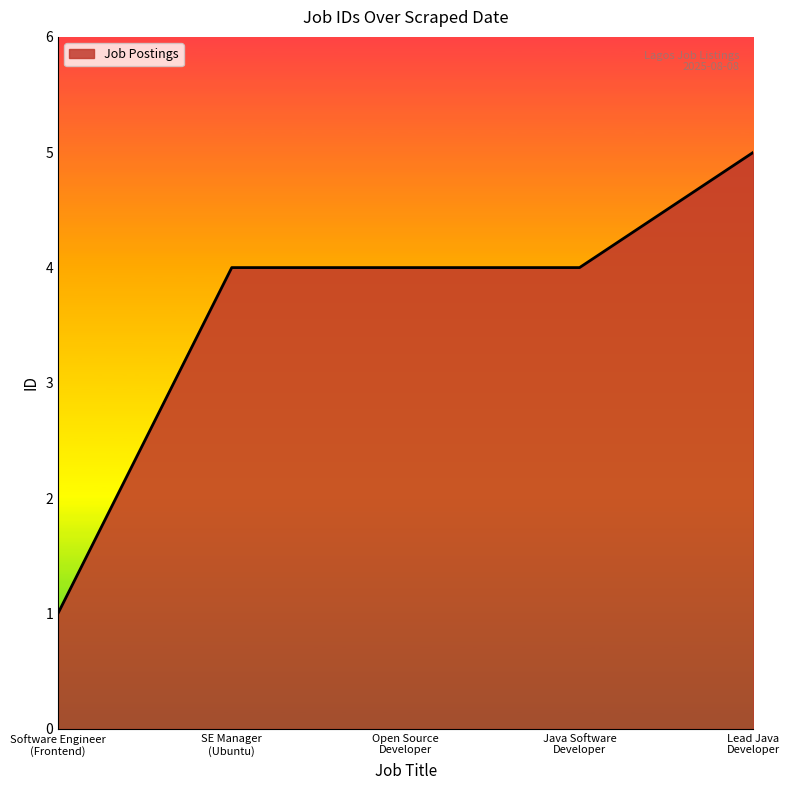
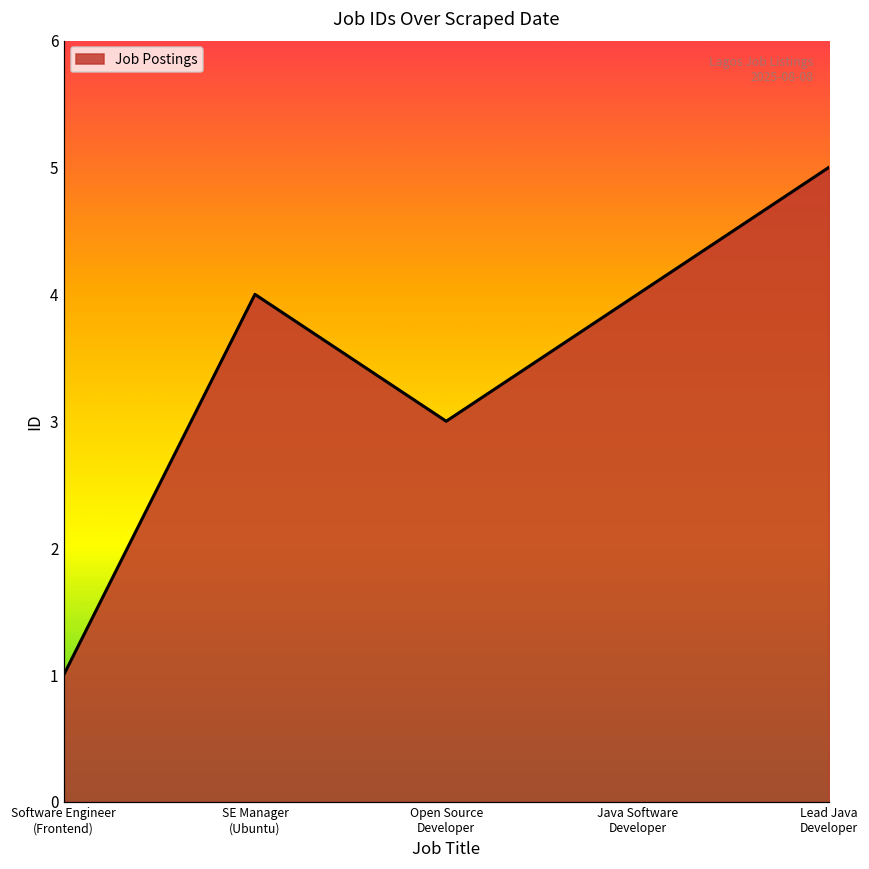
Open Source Developer: 4 -> 3
